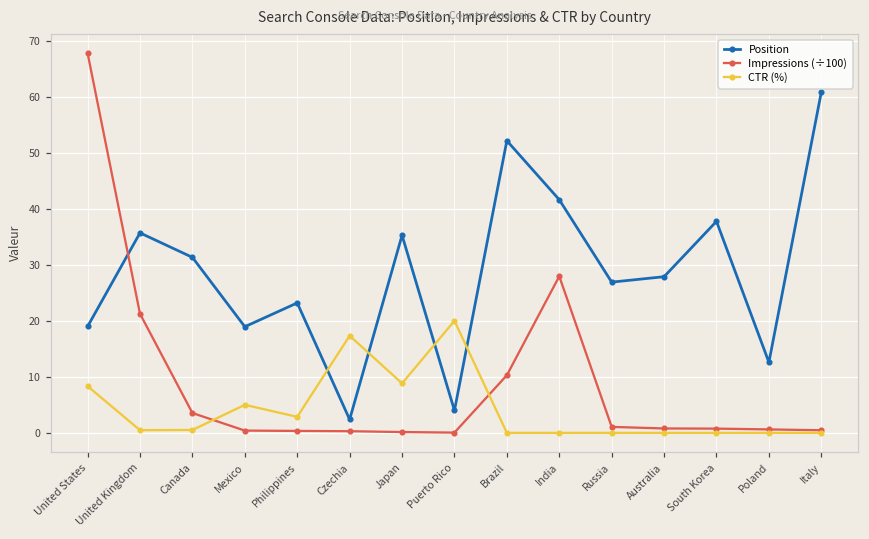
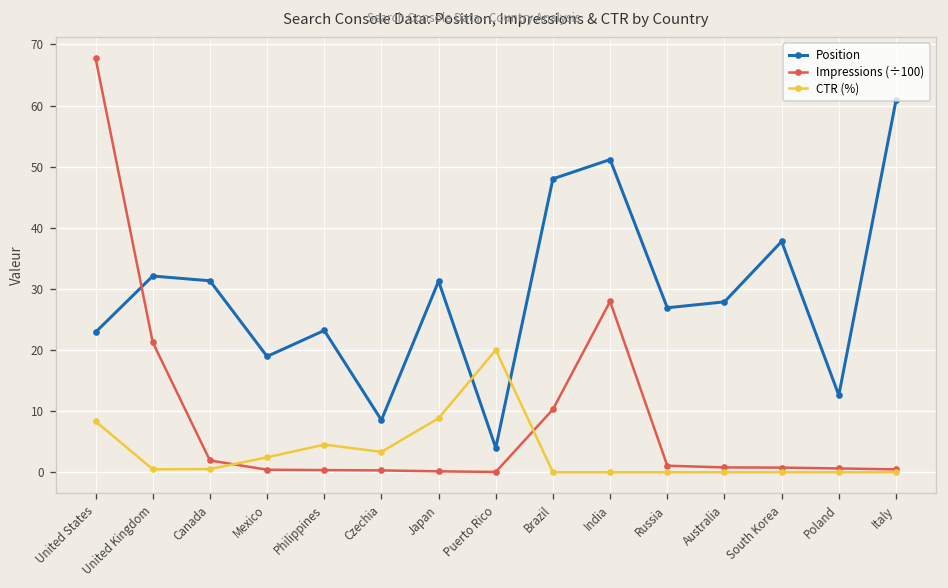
Position, United States: 19 -> 23
Position, United Kingdom: 36 -> 32
Impressions (÷100), Canada: 4 -> 2
CTR (%), Mexico: 5 -> 2
CTR (%), Philippines: 3 -> 5
Position, Czechia: 2 -> 9
CTR (%), Czechia: 17 -> 3
Position, Japan: 35 -> 31
Position, Brazil: 52 -> 48
Position, India: 42 -> 51
